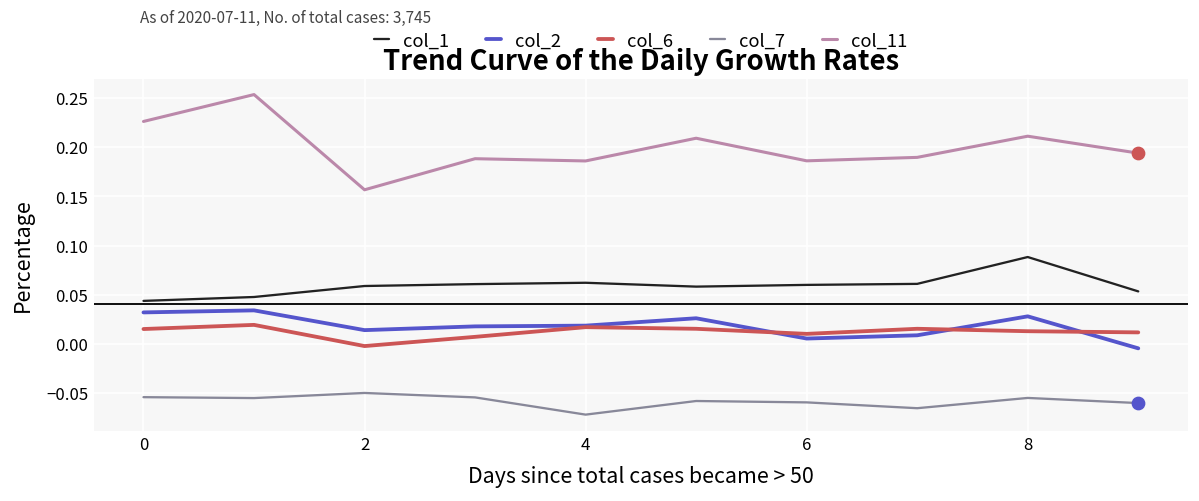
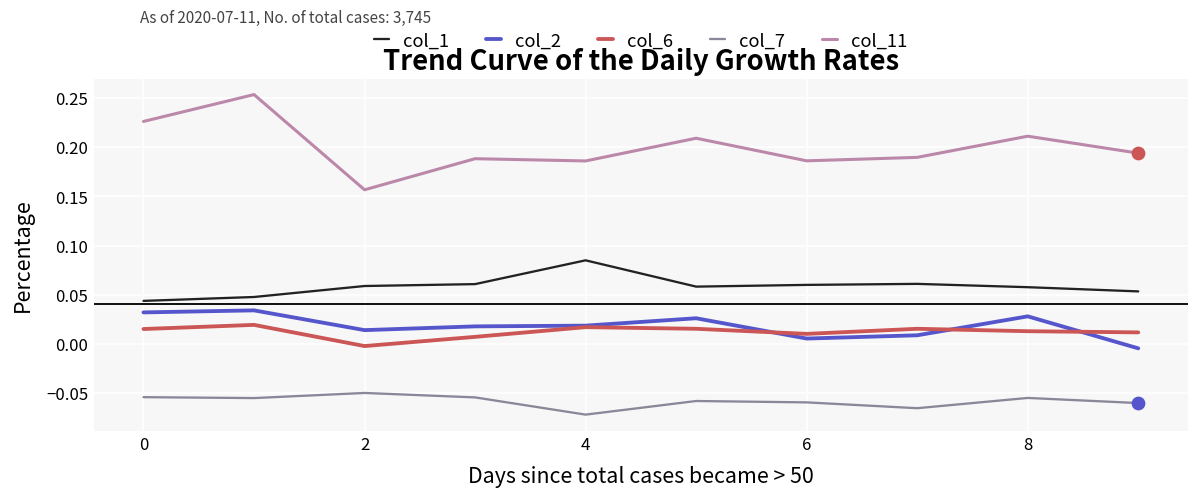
col_1, 4: 0.06 -> 0.08
col_1, 8: 0.09 -> 0.06
